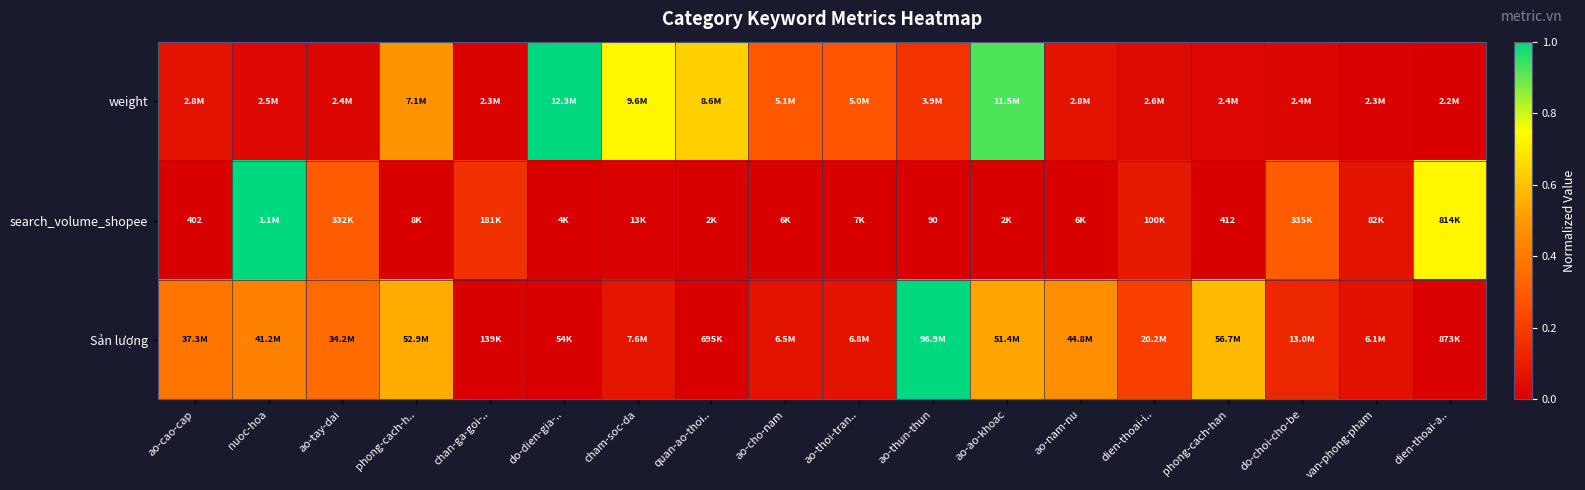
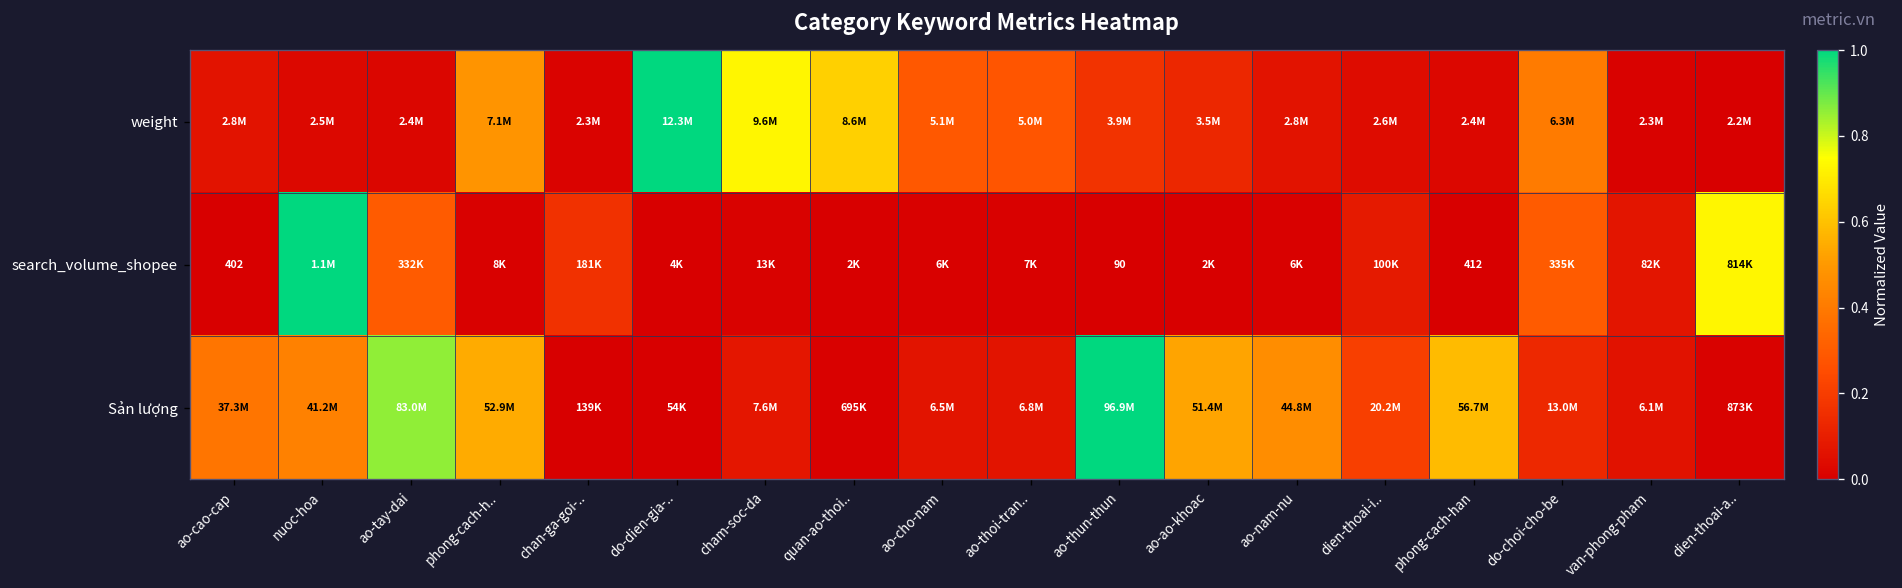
weight, ao-ao-khoac: 11.5M -> 3.5M
weight, do-choi-cho-be: 2.4M -> 6.3M
Sản lượng, ao-tay-dai: 34.2M -> 83.0M
